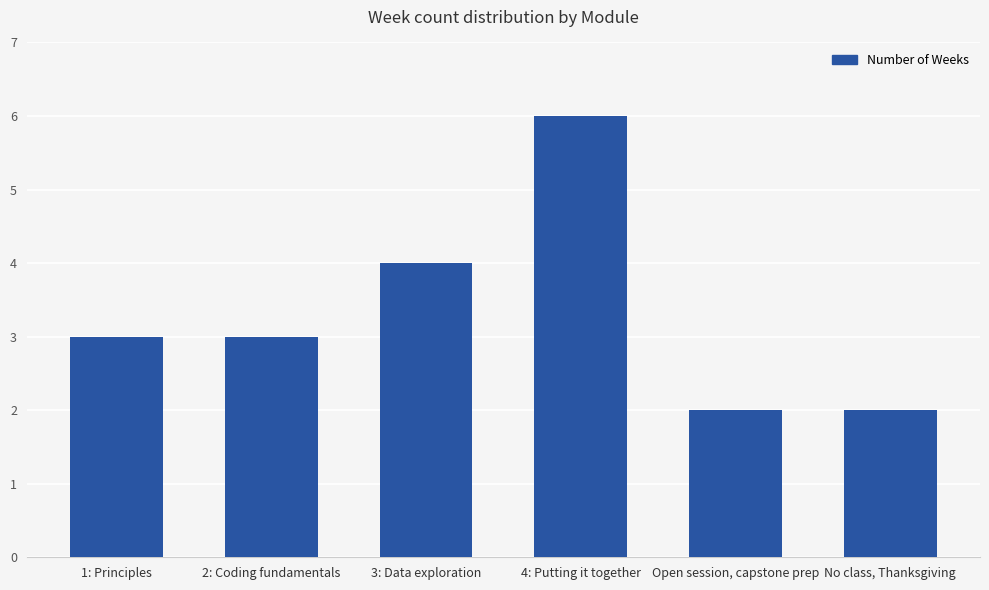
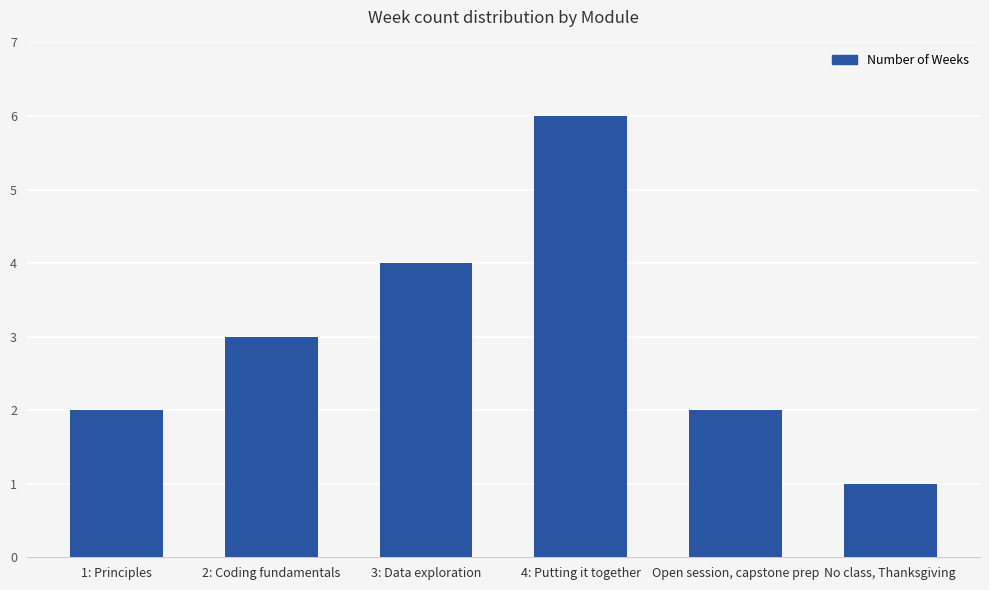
1: Principles: 3 -> 2
No class, Thanksgiving: 2 -> 1
